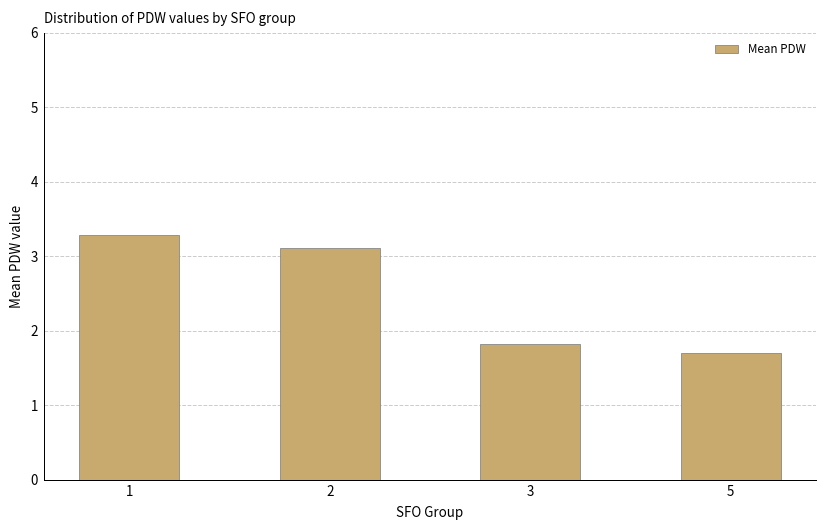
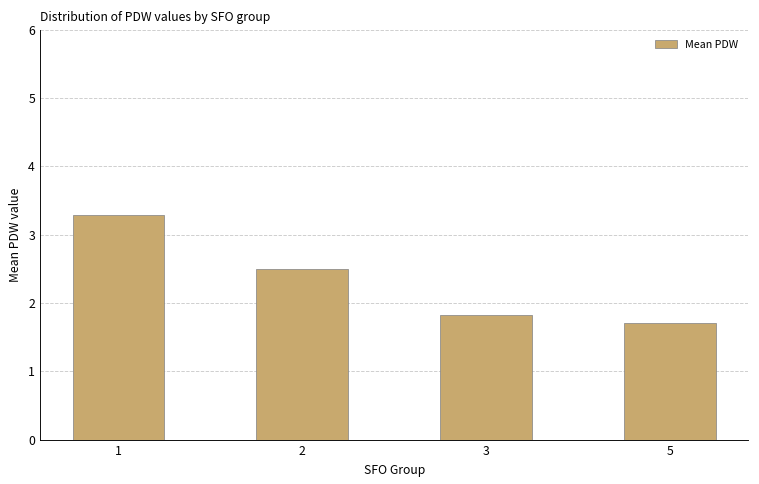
2: 3.1 -> 2.5
